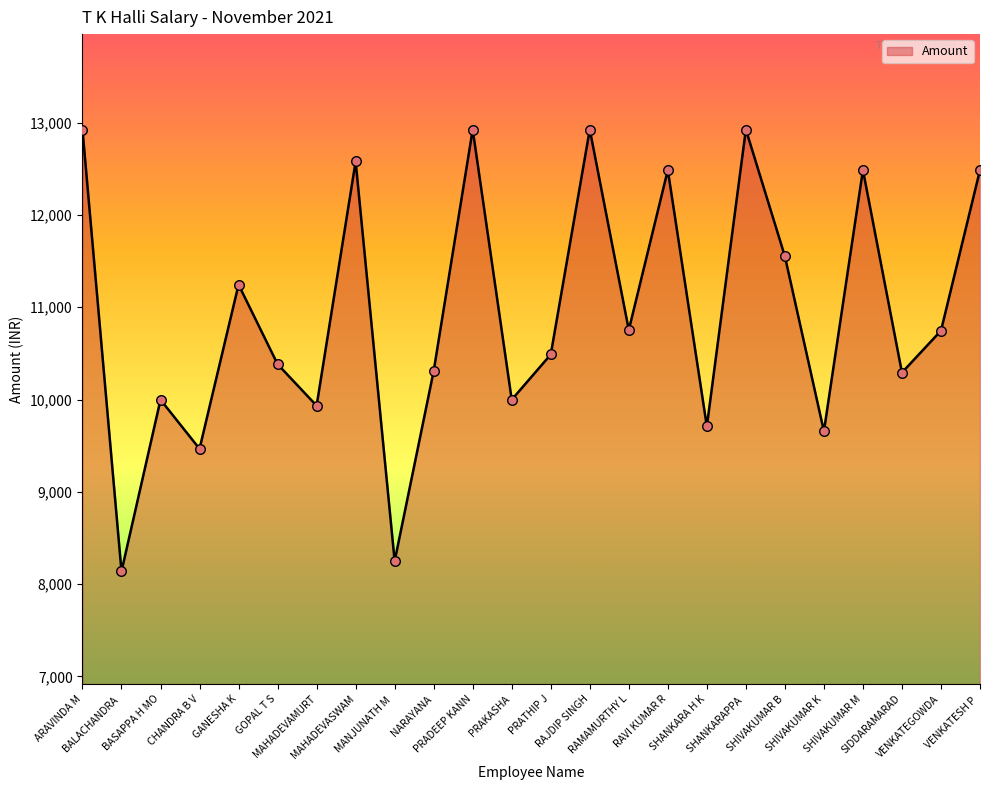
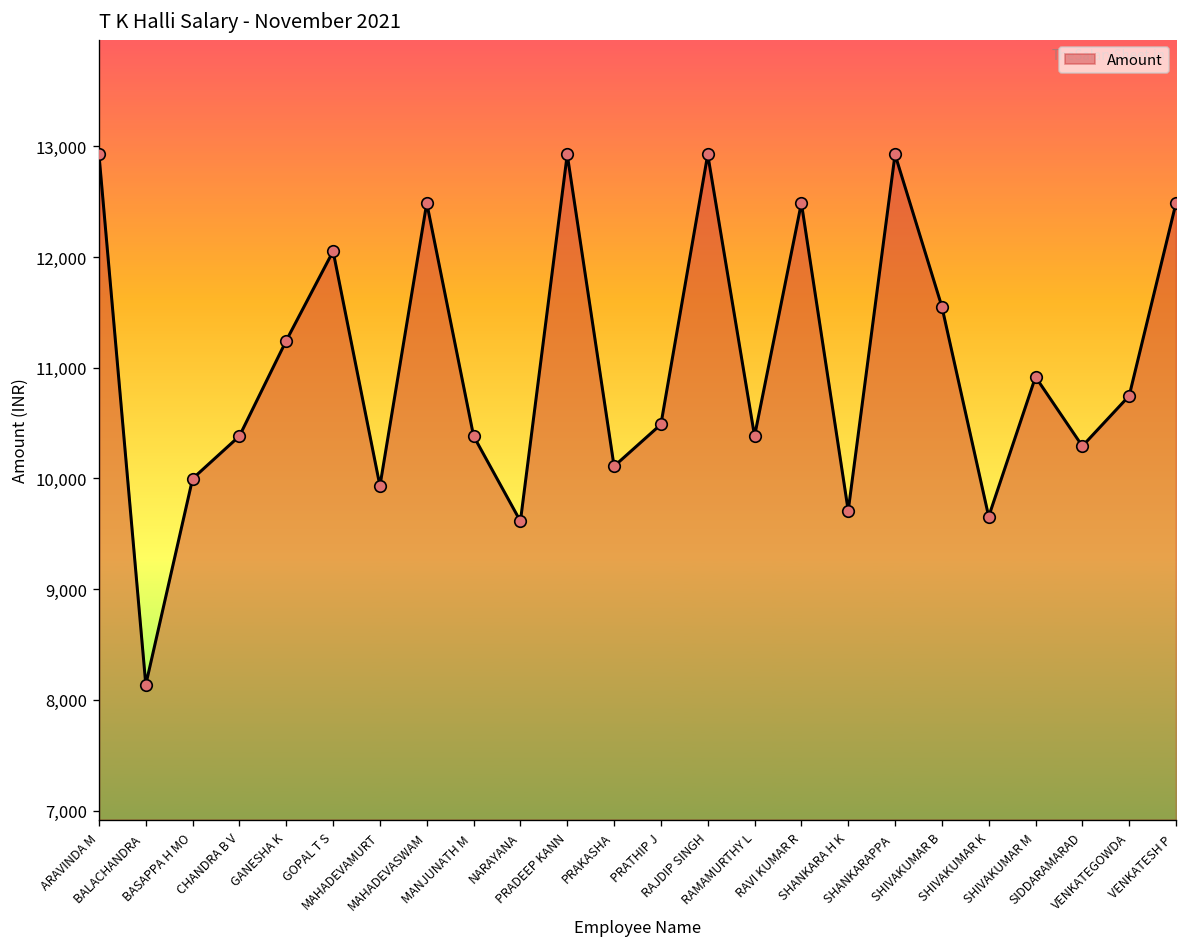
CHANDRA B V: 9,500 -> 10,400
GOPAL T S: 10,400 -> 12,100
MAHADEVASWAM: 12,600 -> 12,500
MANJUNATH M: 8,200 -> 10,400
NARAYANA: 10,300 -> 9,600
PRAKASHA: 10,000 -> 10,100
RAMAMURTHY L: 10,800 -> 10,400
SHIVAKUMAR M: 12,500 -> 10,900
